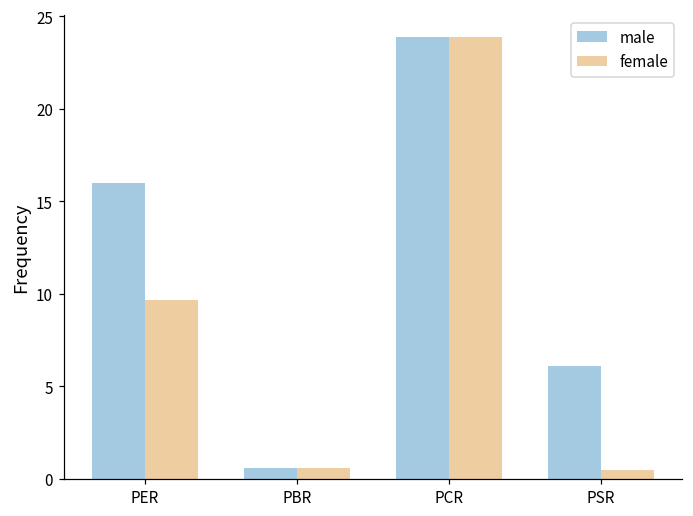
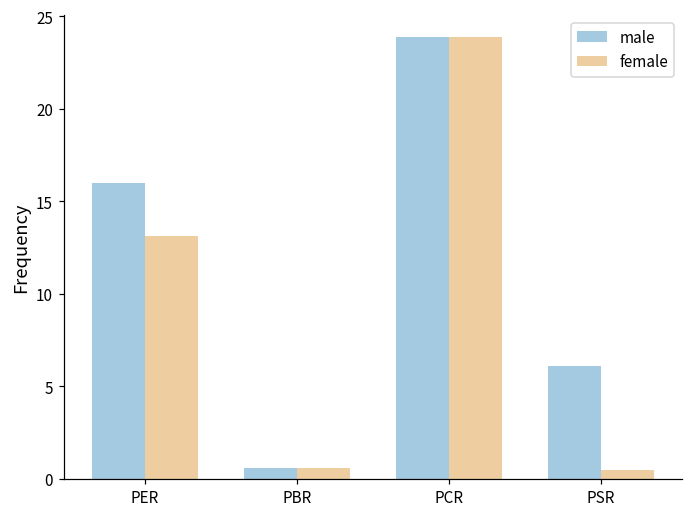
female, PER: 9.7 -> 13.1
